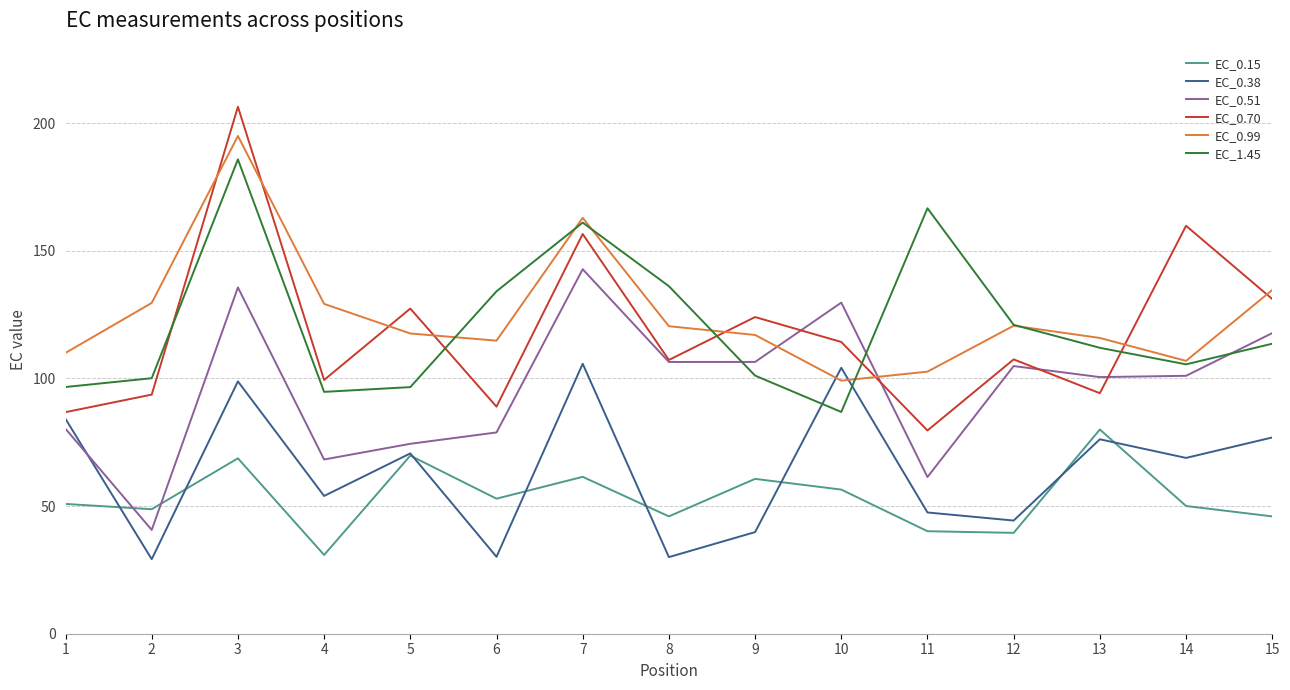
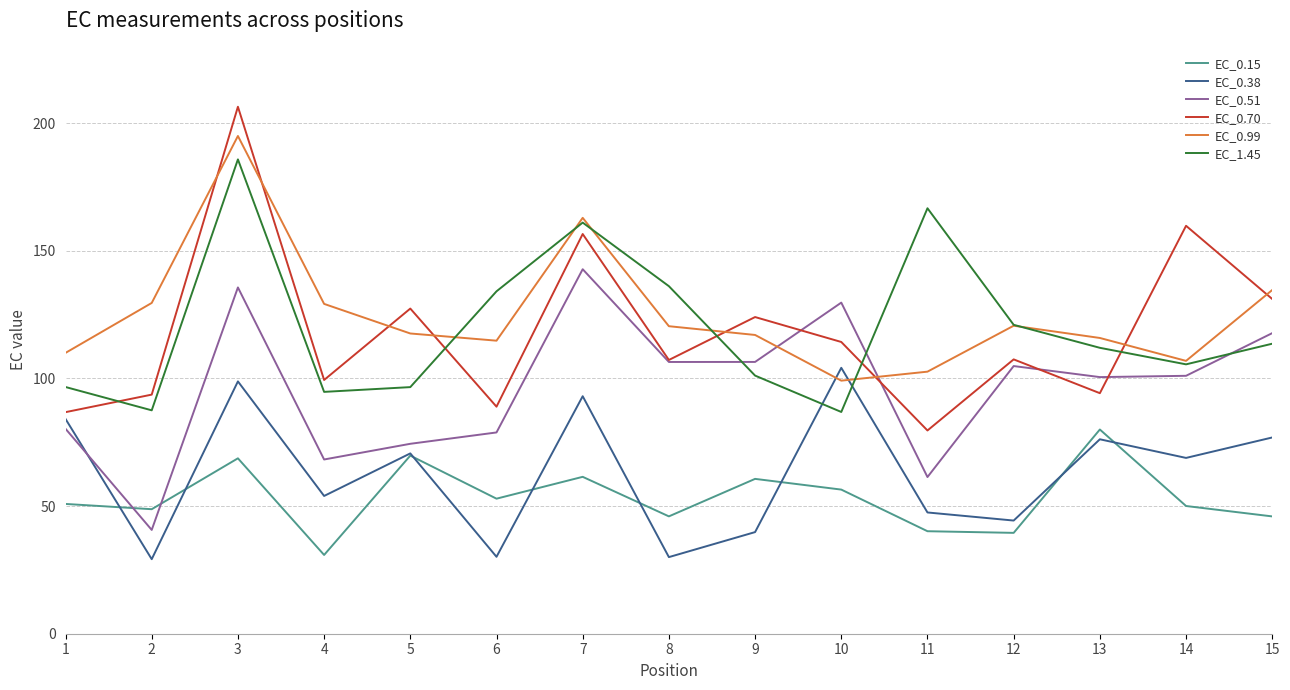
EC_1.45, 2: 100 -> 87
EC_0.38, 7: 106 -> 93
